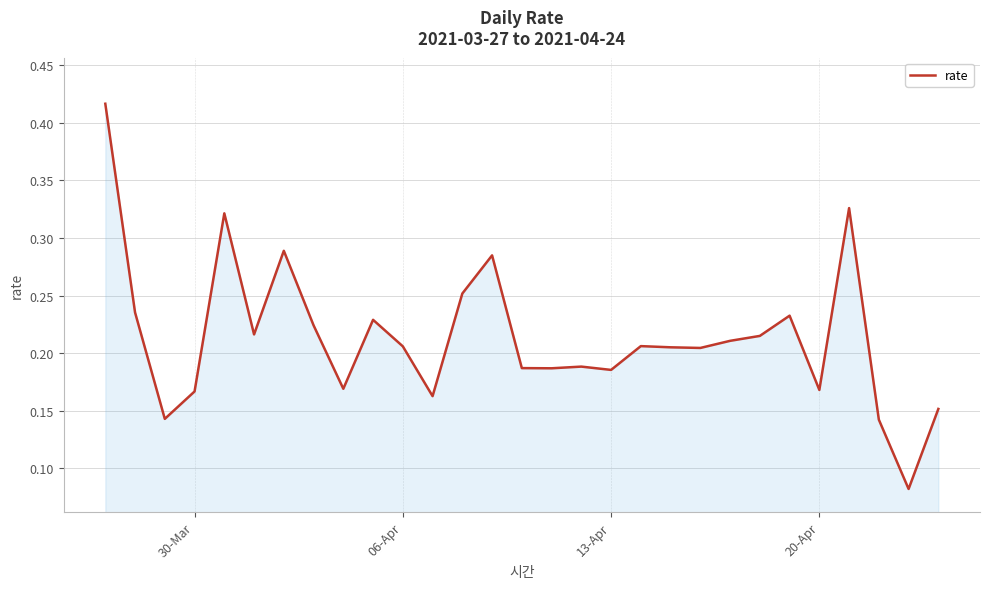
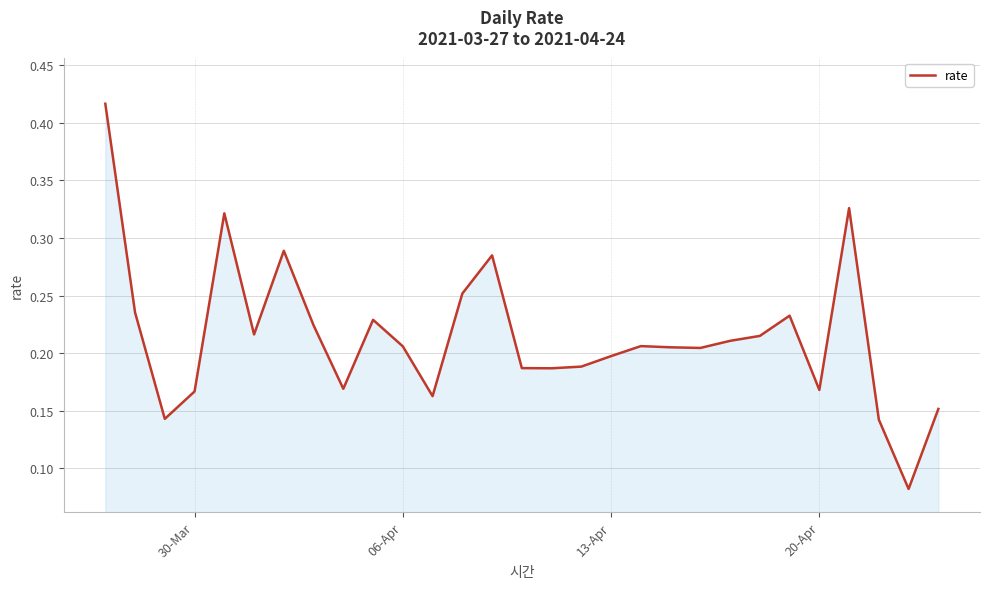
13-Apr: 0.185 -> 0.197
